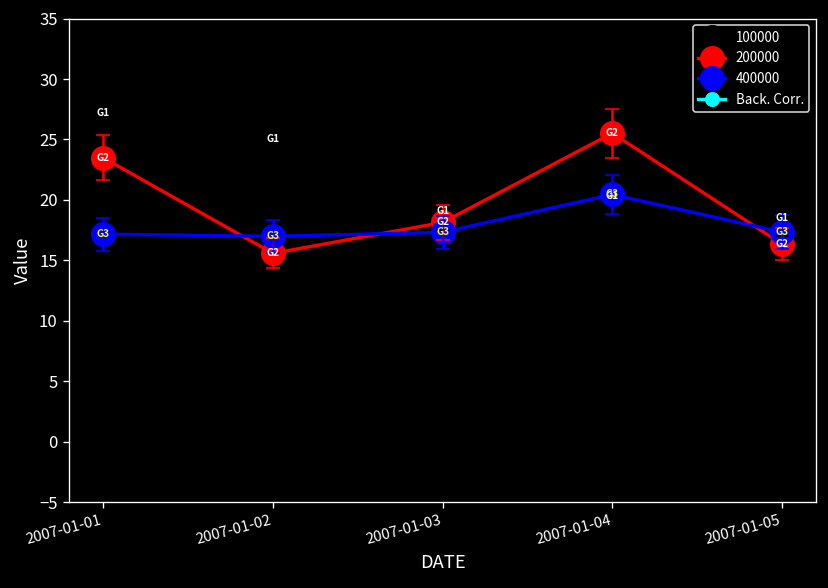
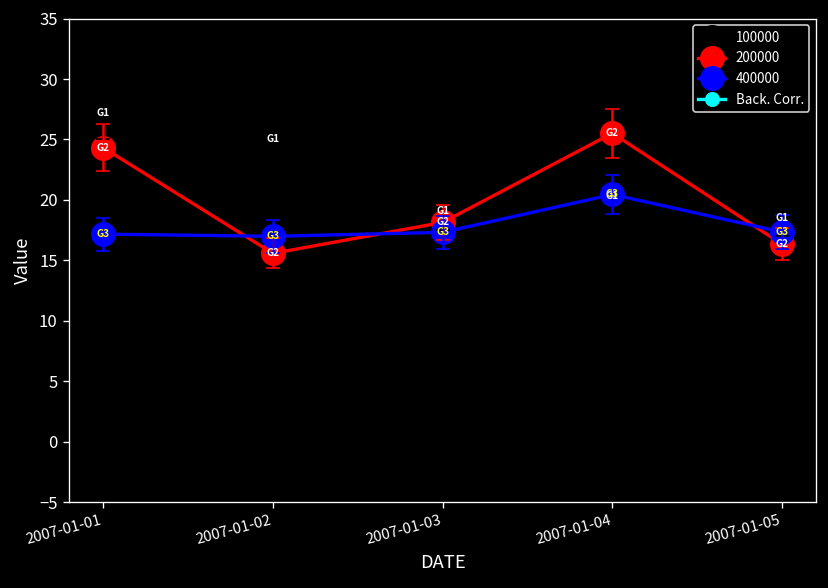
200000, 2007-01-01: 23.5 -> 24.3
